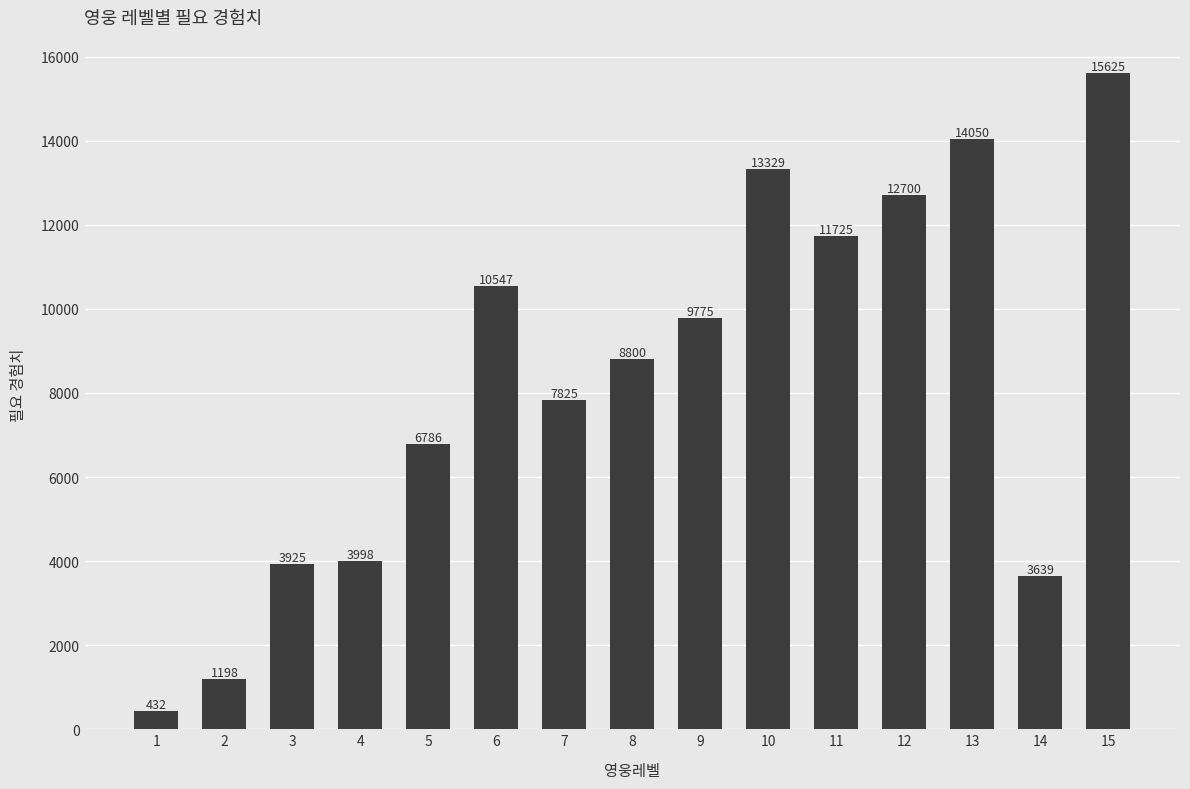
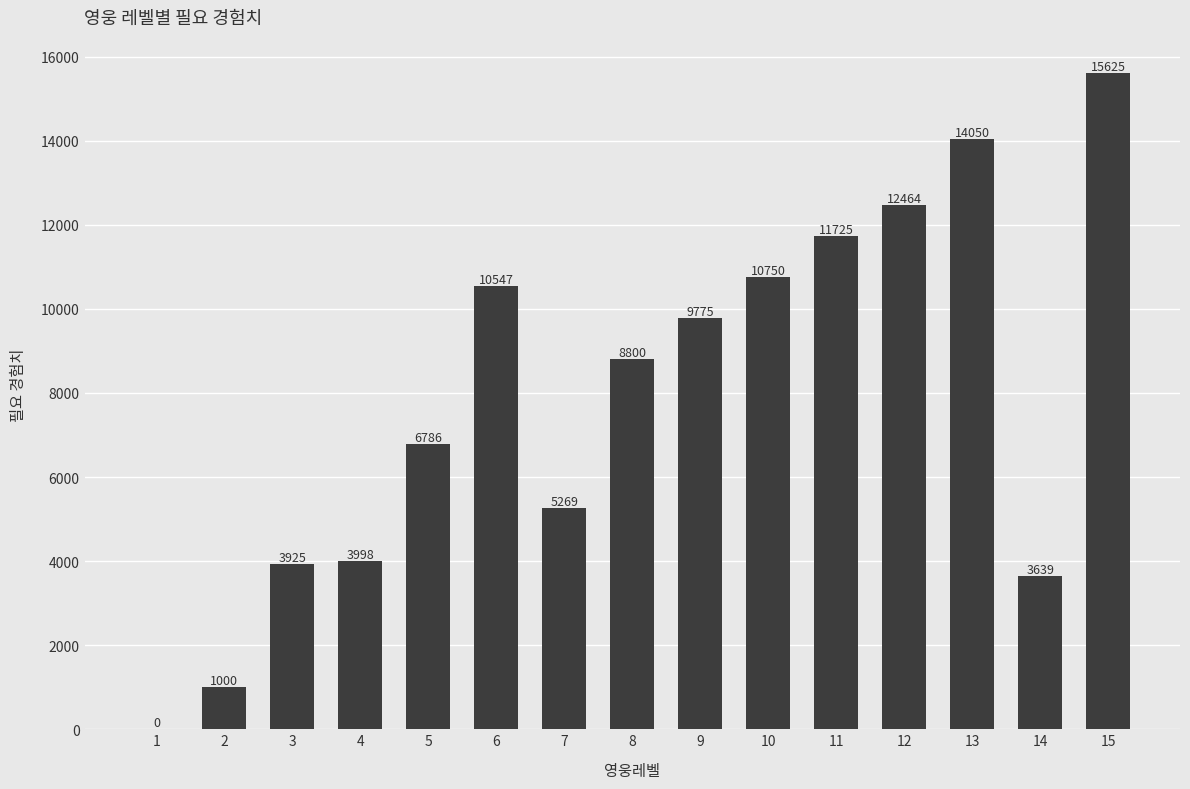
1: 432 -> 0
2: 1198 -> 1000
7: 7825 -> 5269
10: 13329 -> 10750
12: 12700 -> 12464
